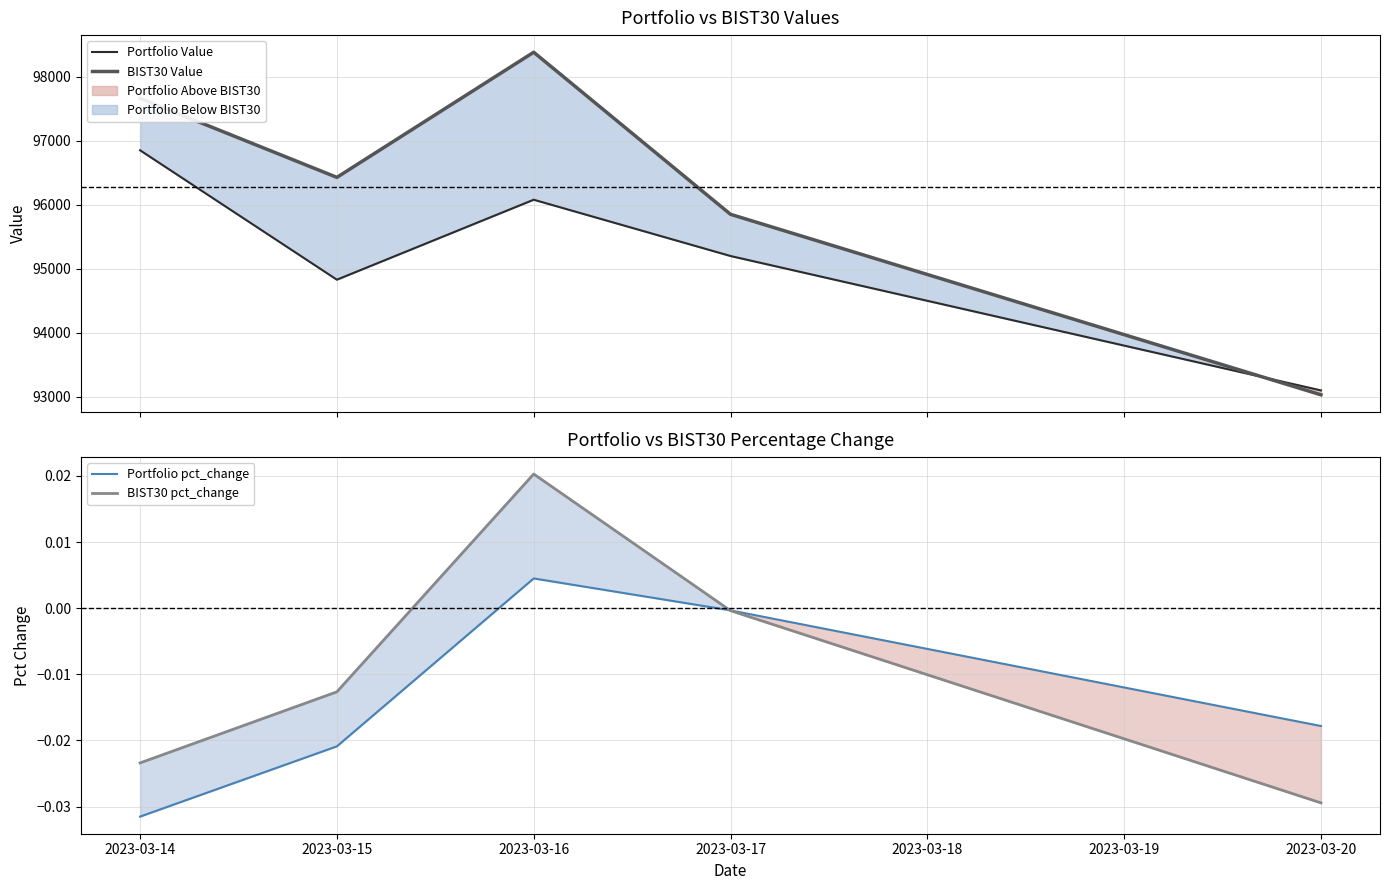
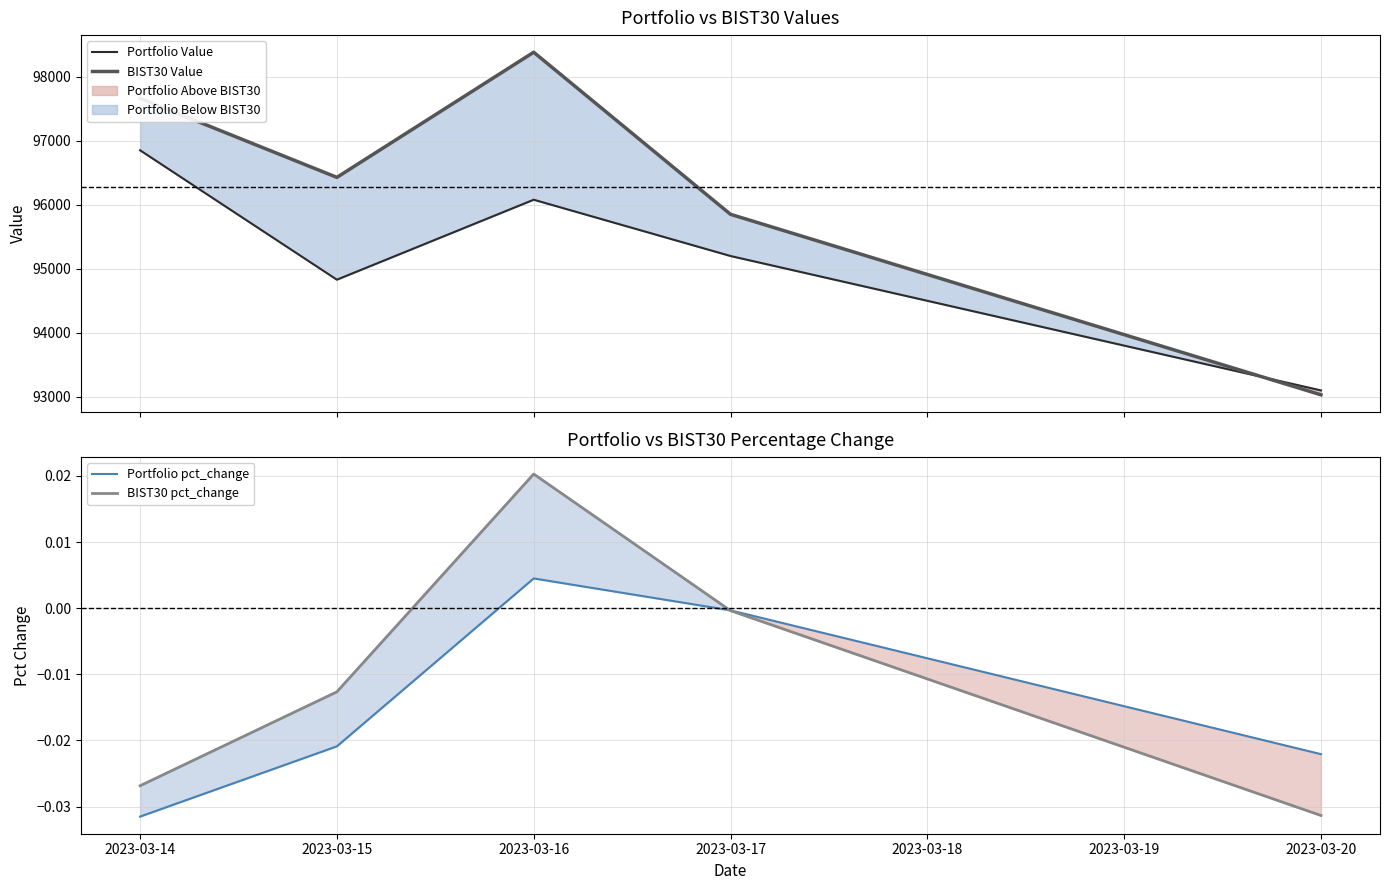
Portfolio vs BIST30 Percentage Change, BIST30 pct_change, 2023-03-14: -0.023 -> -0.027
Portfolio vs BIST30 Percentage Change, Portfolio pct_change, 2023-03-20: -0.018 -> -0.022
Portfolio vs BIST30 Percentage Change, BIST30 pct_change, 2023-03-20: -0.029 -> -0.031
